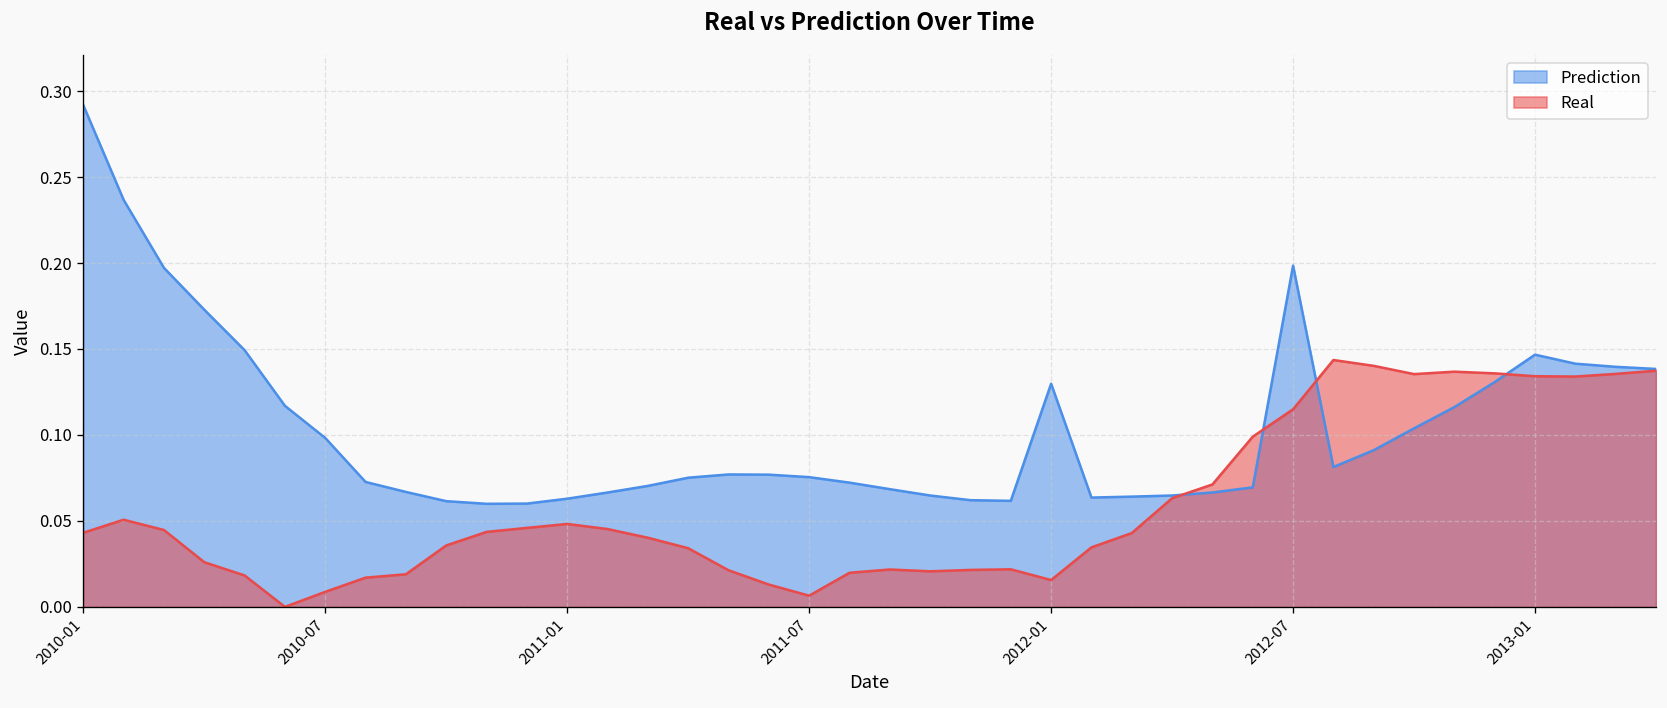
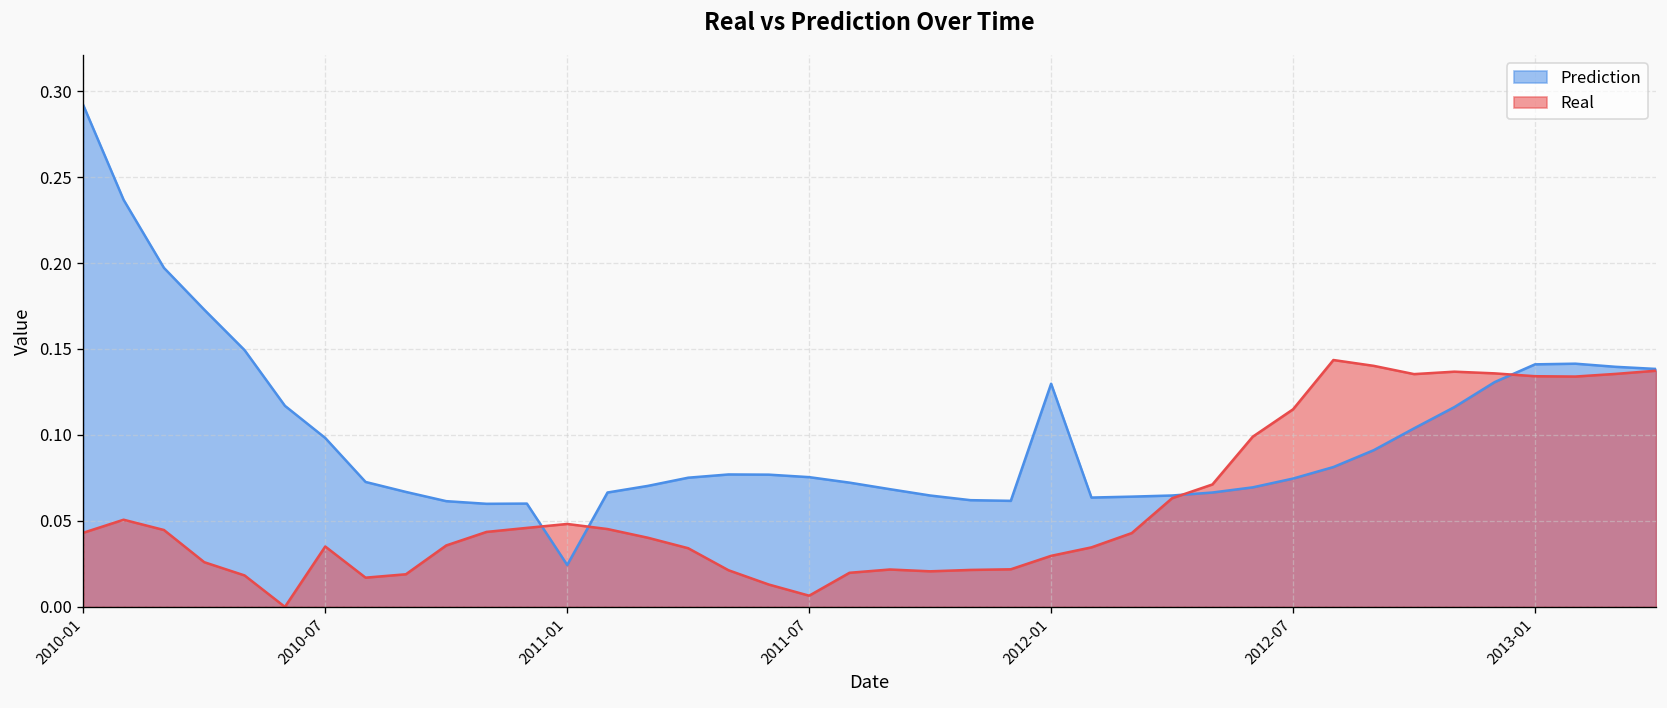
Real, 2010-07: 0.009 -> 0.035
Prediction, 2011-01: 0.063 -> 0.024
Real, 2012-01: 0.016 -> 0.030
Prediction, 2012-07: 0.198 -> 0.075
Prediction, 2013-01: 0.147 -> 0.141
